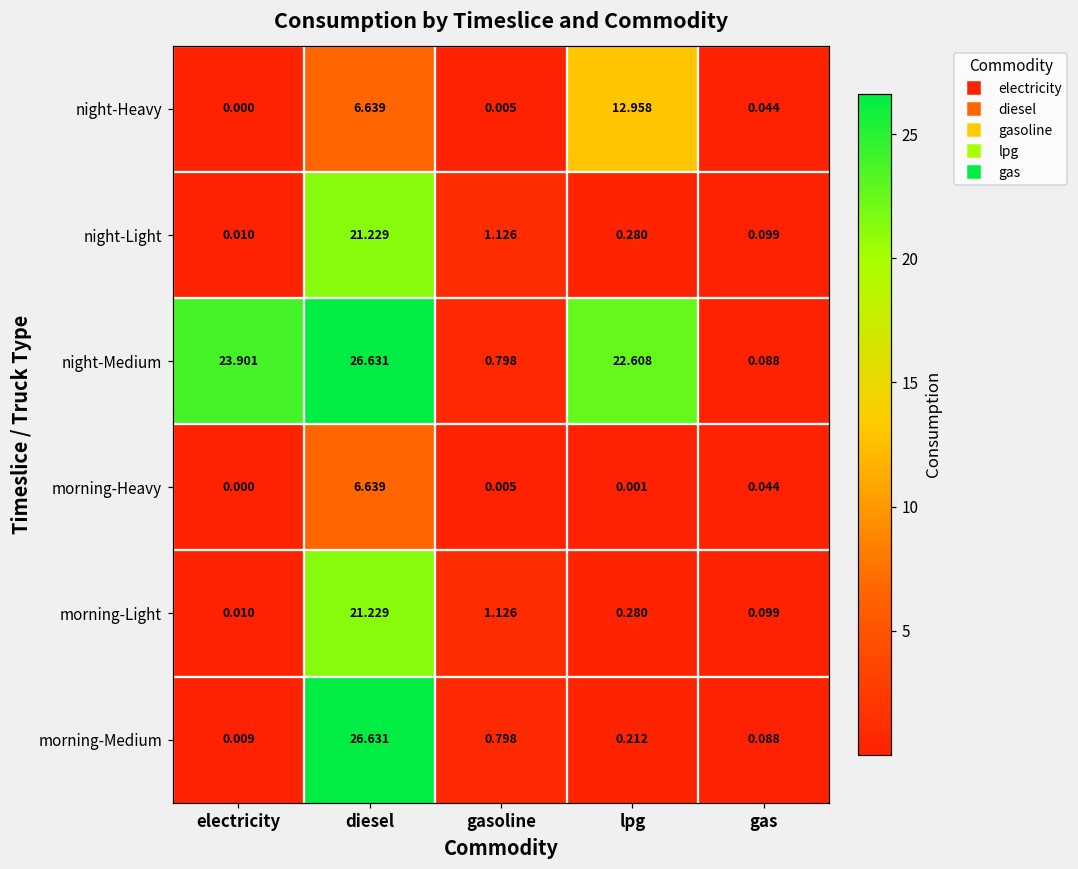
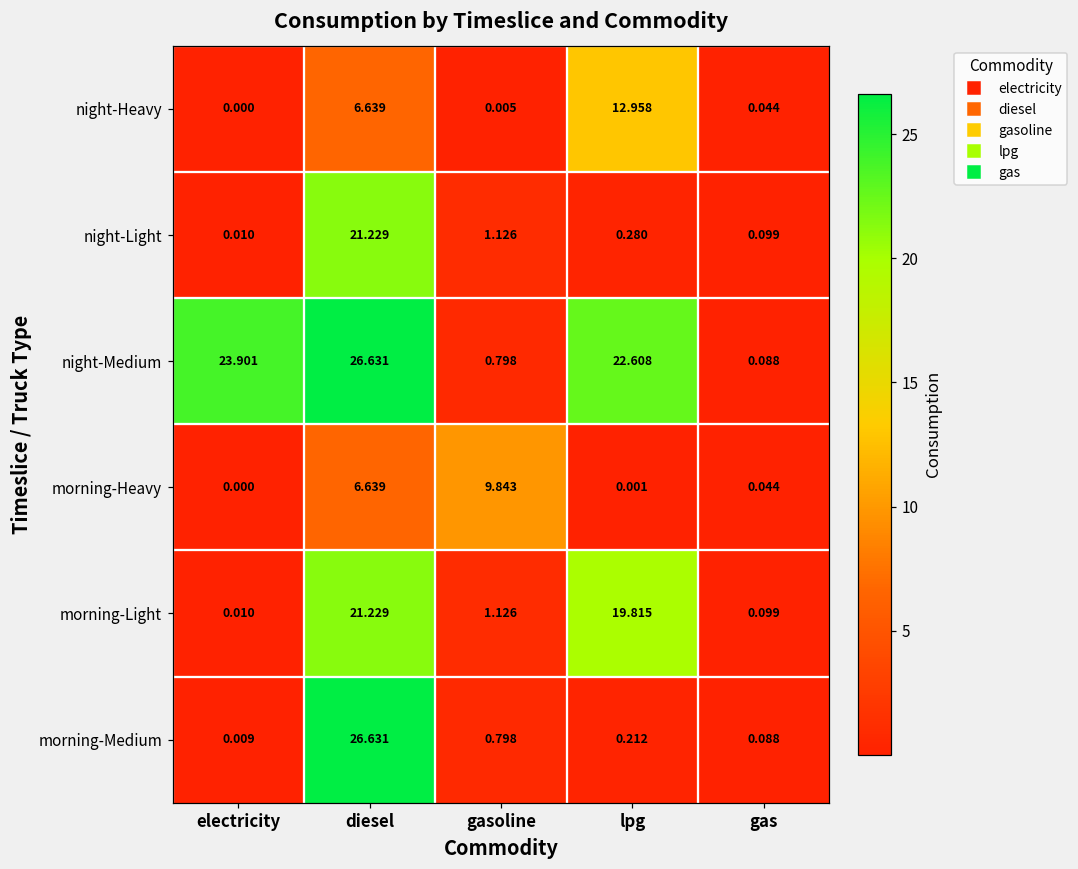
morning-Heavy, gasoline: 0.005 -> 9.843
morning-Light, lpg: 0.280 -> 19.815
